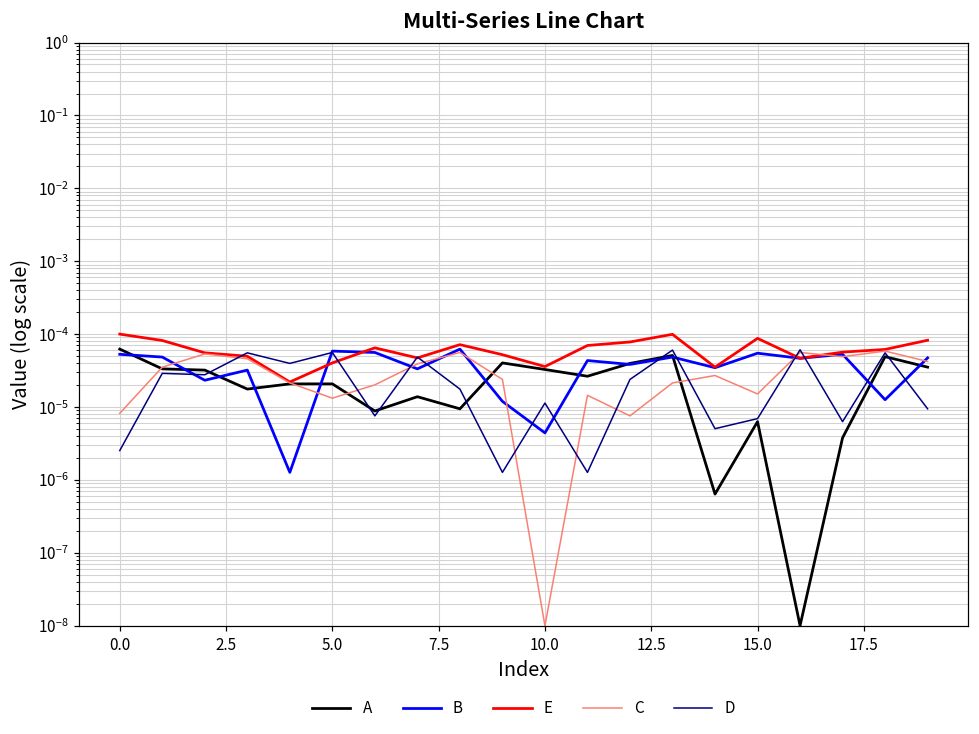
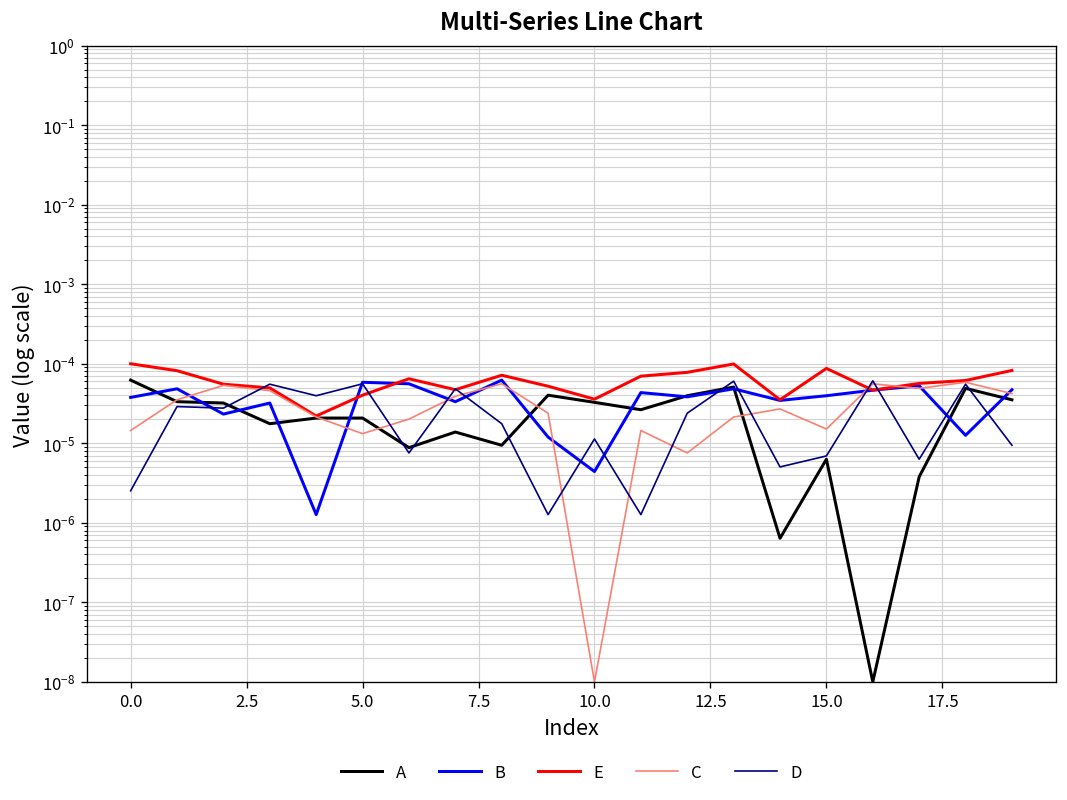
B, 0.0: 0.00005 -> 0.00004
C, 0.0: 0.000008 -> 0.000014
B, 15.0: 0.00005 -> 0.00004
